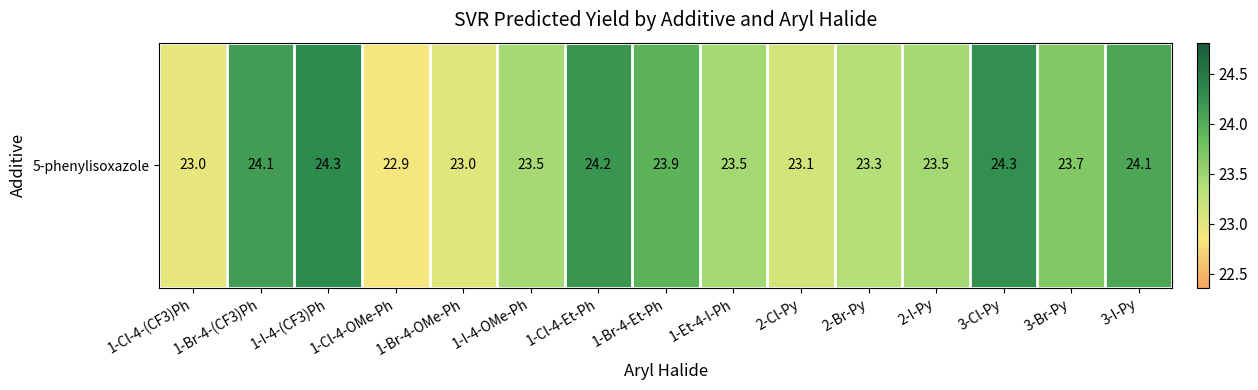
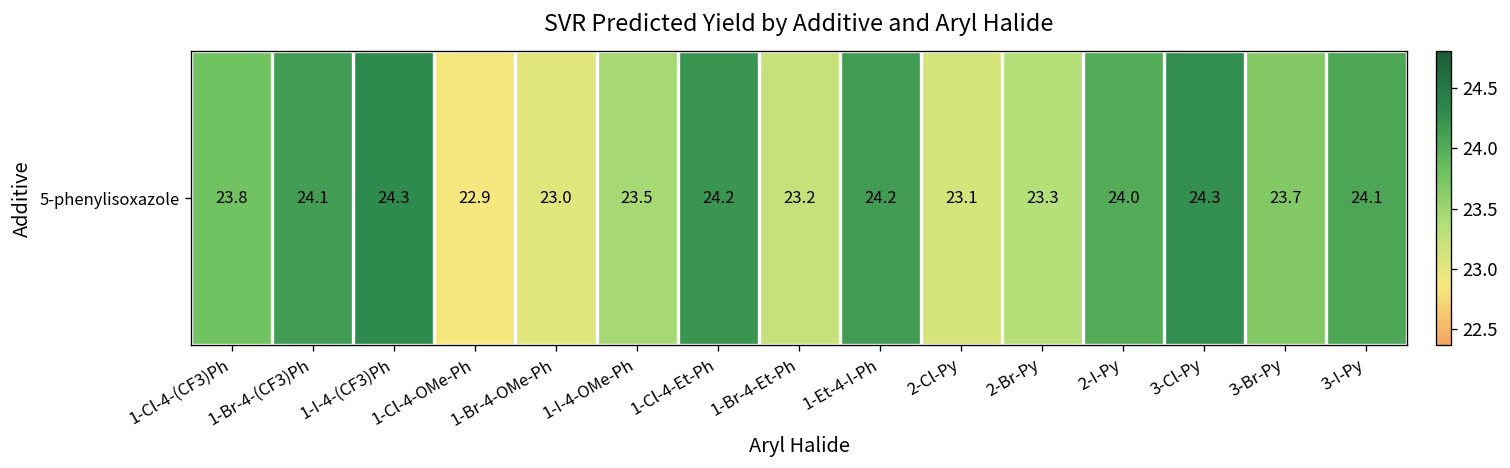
5-phenylisoxazole, 1-Cl-4-(CF3)Ph: 23.0 -> 23.8
5-phenylisoxazole, 1-Br-4-Et-Ph: 23.9 -> 23.2
5-phenylisoxazole, 1-Et-4-I-Ph: 23.5 -> 24.2
5-phenylisoxazole, 2-I-Py: 23.5 -> 24.0
